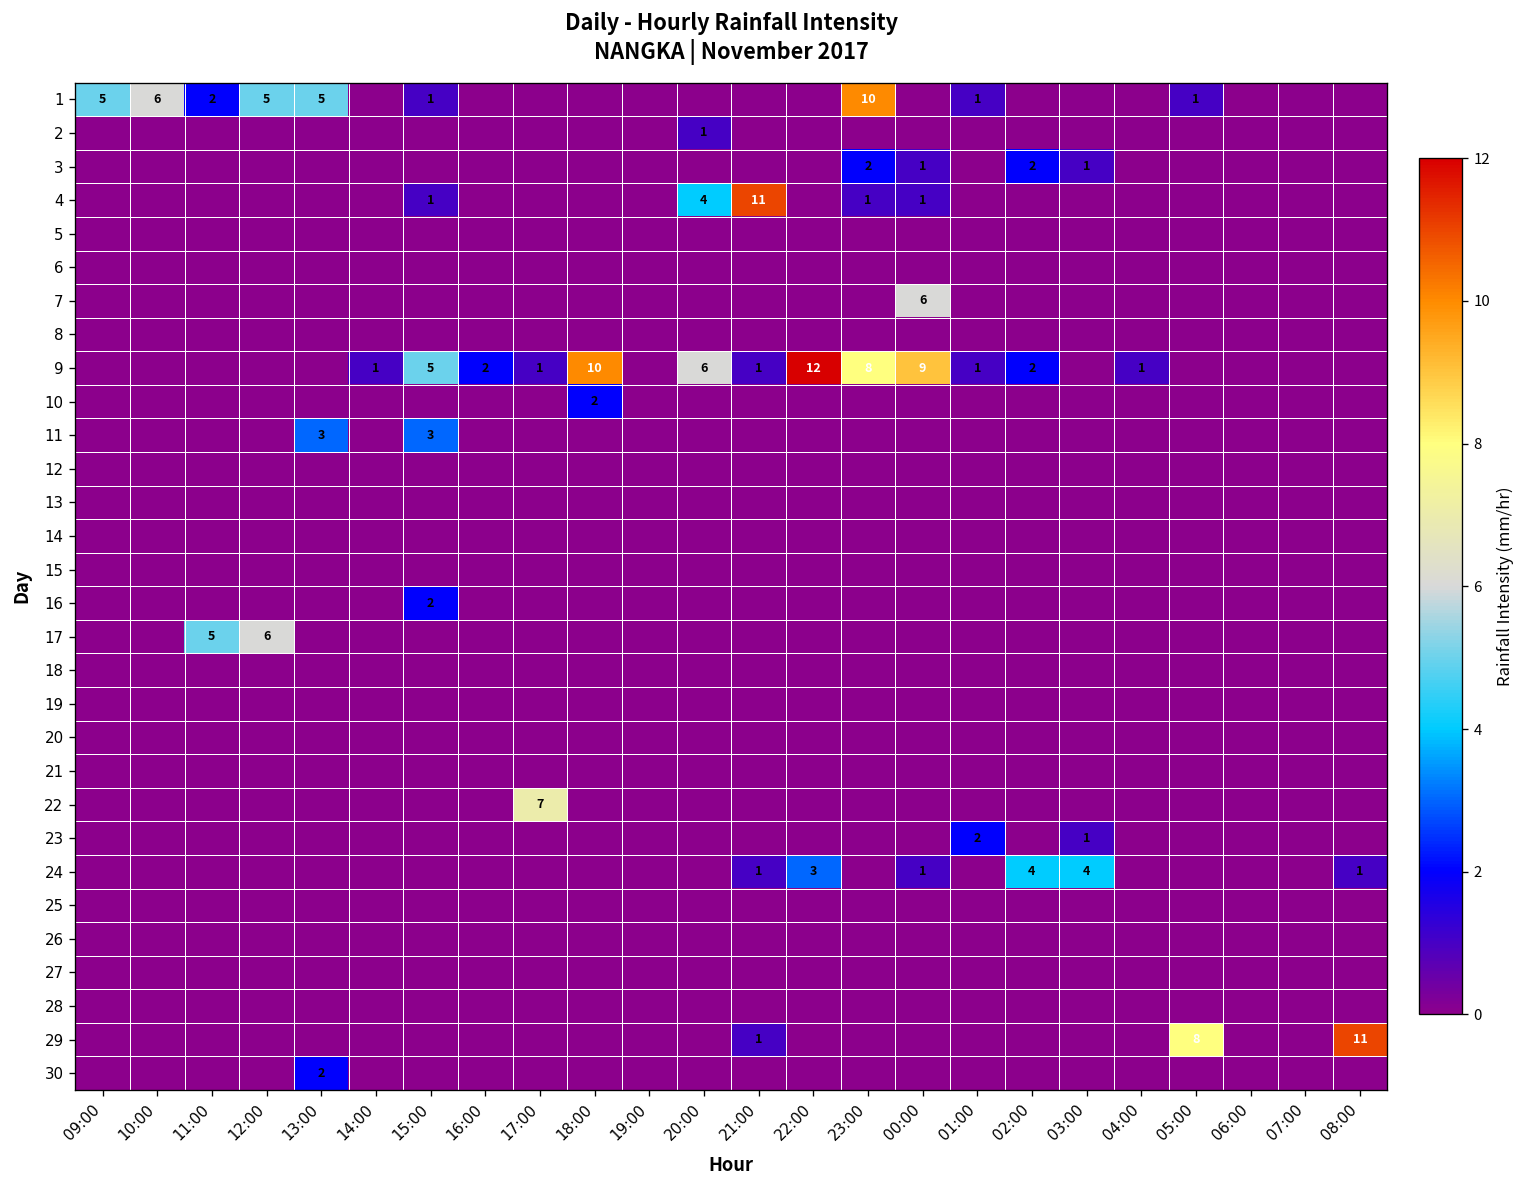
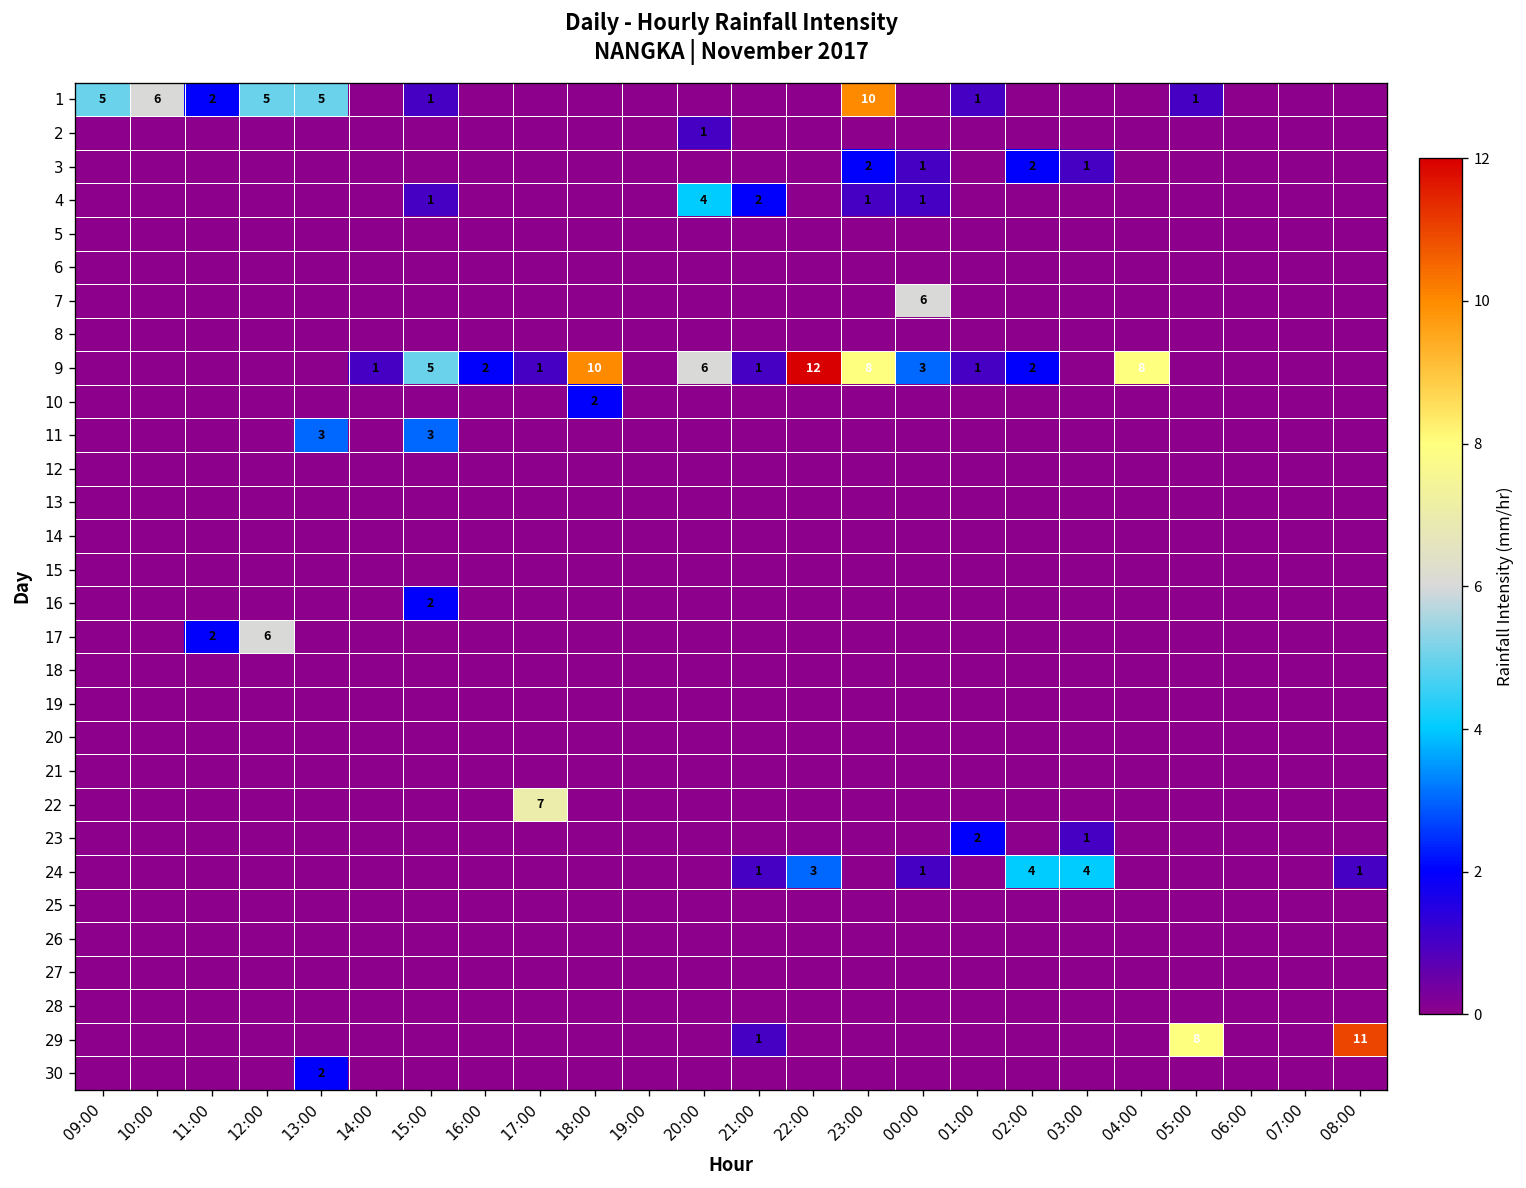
4, 21:00: 11 -> 2
9, 00:00: 9 -> 3
9, 04:00: 1 -> 8
17, 11:00: 5 -> 2
